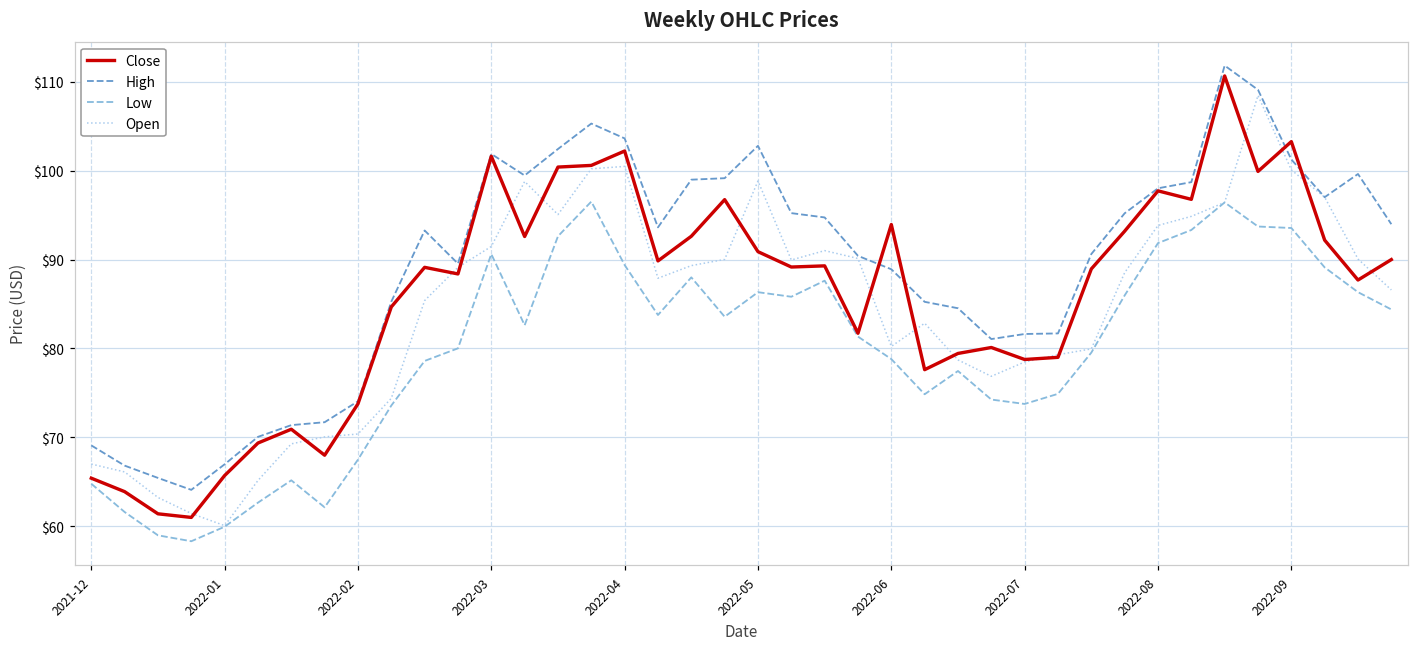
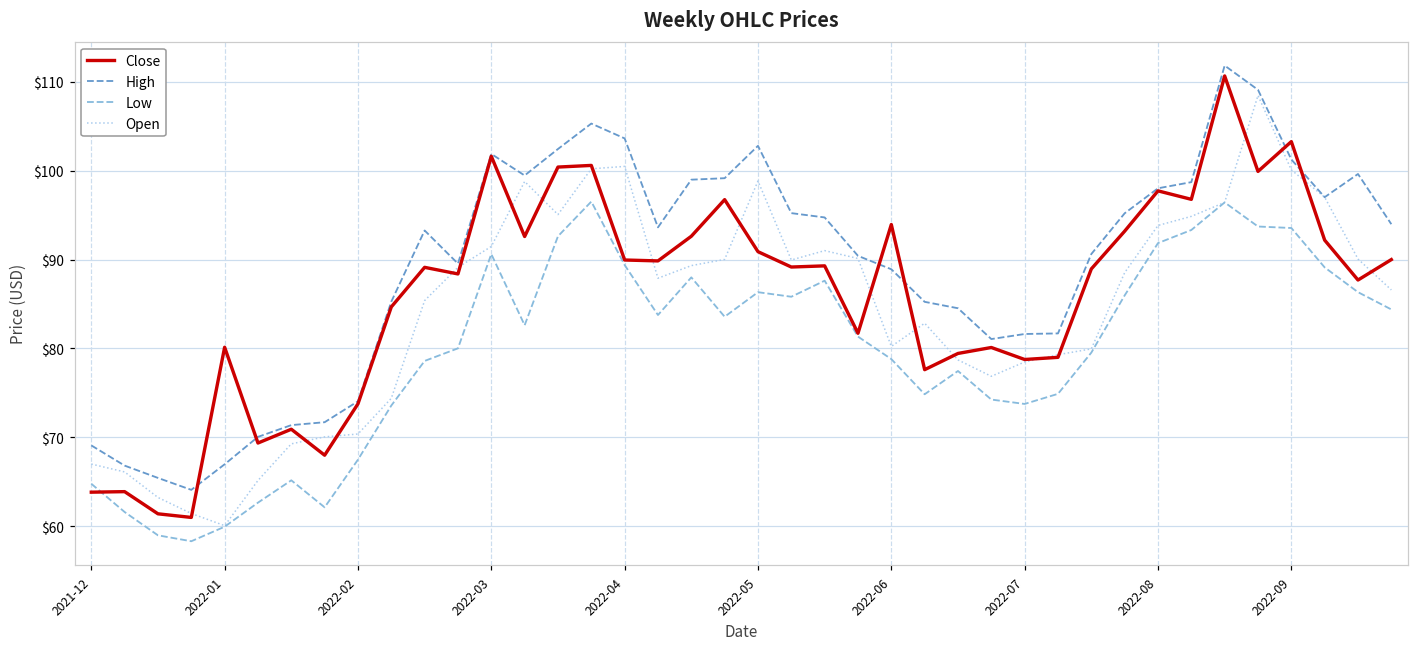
Close, 2021-12: $65 -> $64
Close, 2022-01: $66 -> $80
Close, 2022-04: $102 -> $90
